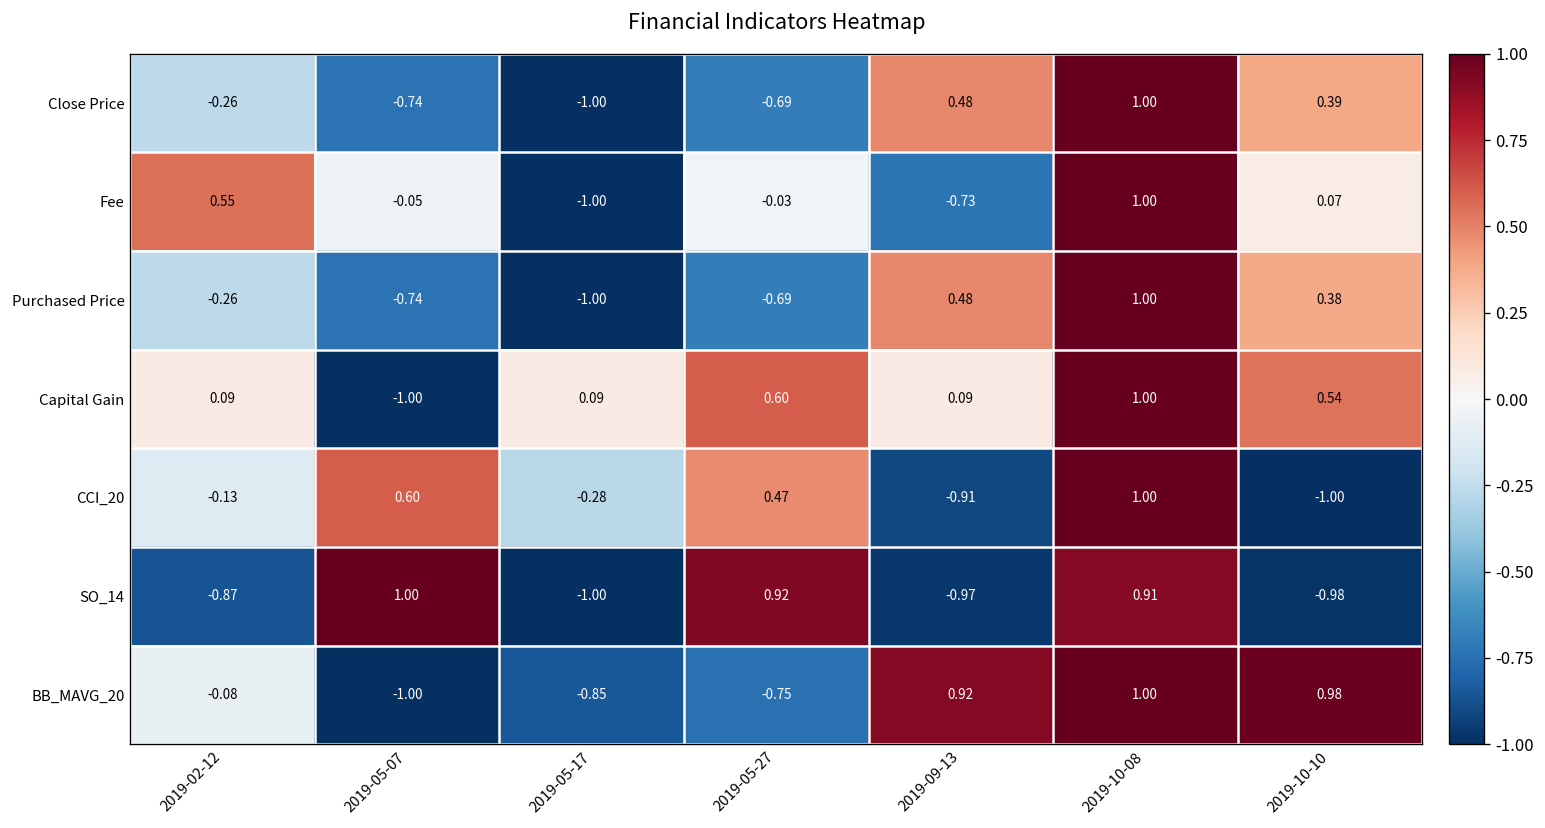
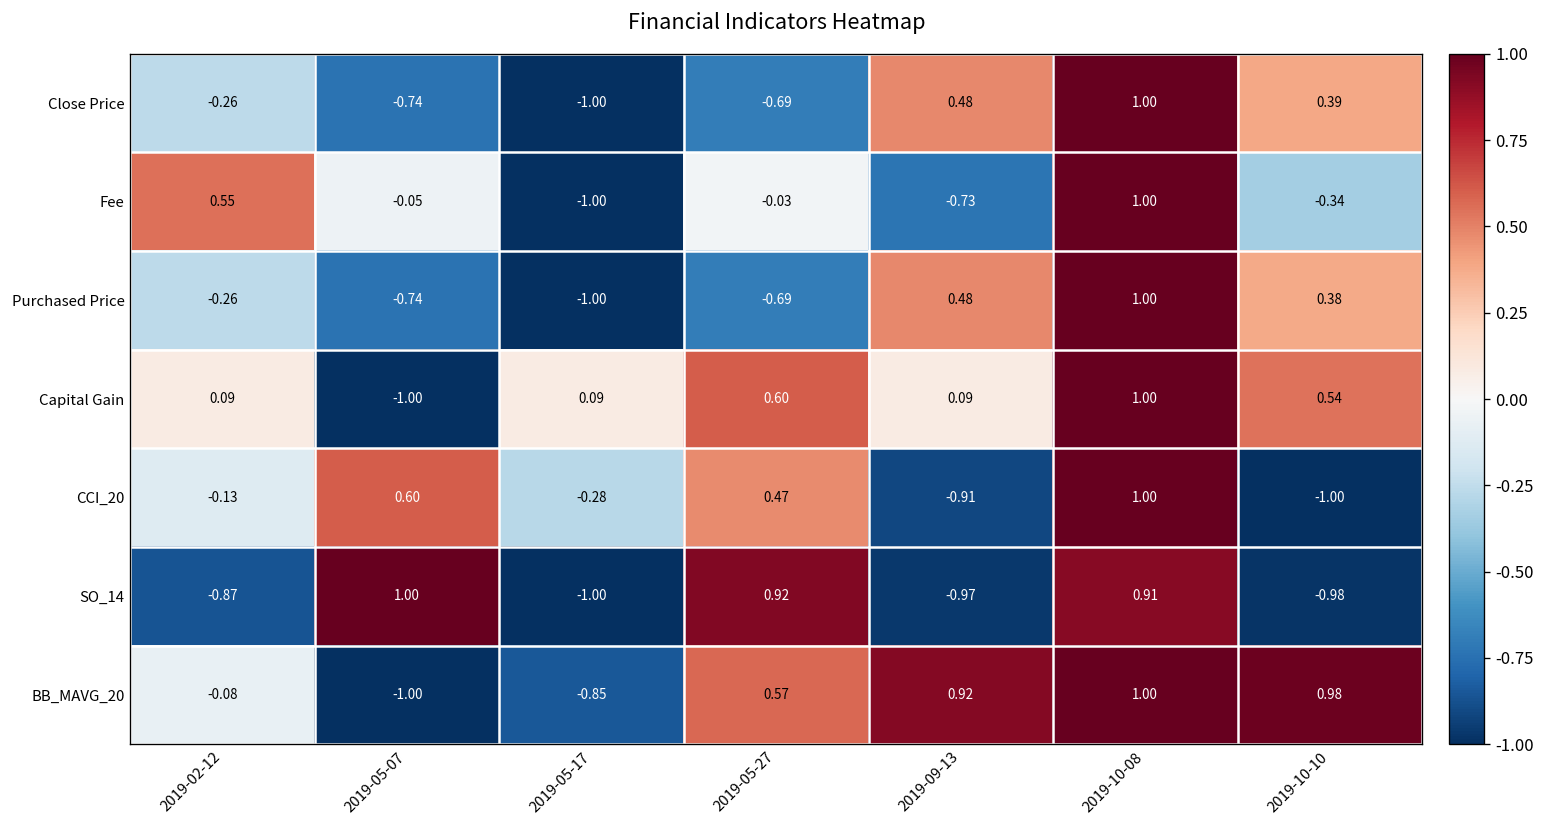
Fee, 2019-10-10: 0.07 -> -0.34
BB_MAVG_20, 2019-05-27: -0.75 -> 0.57
